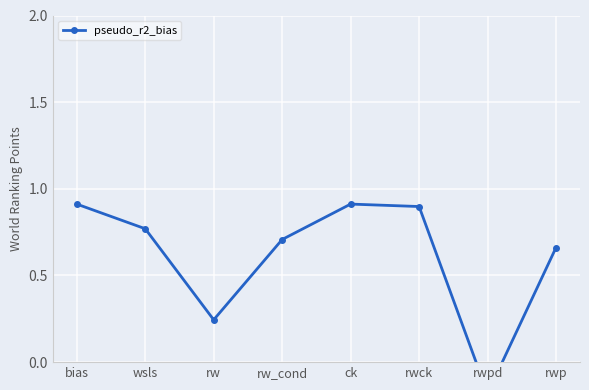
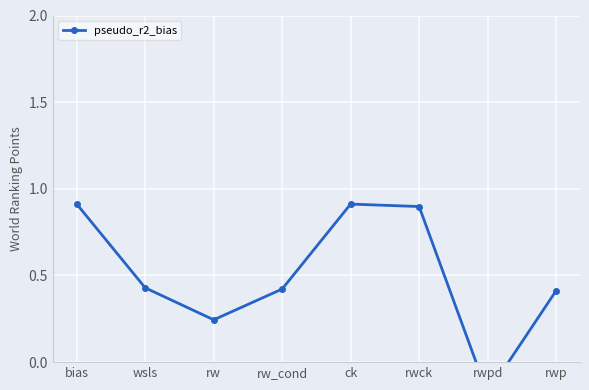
wsls: 0.77 -> 0.43
rw_cond: 0.71 -> 0.42
rwp: 0.66 -> 0.41
